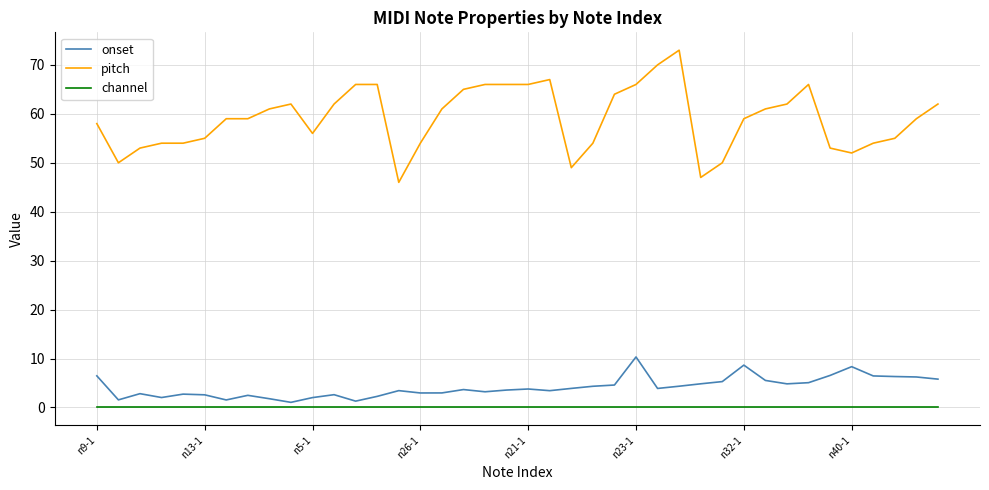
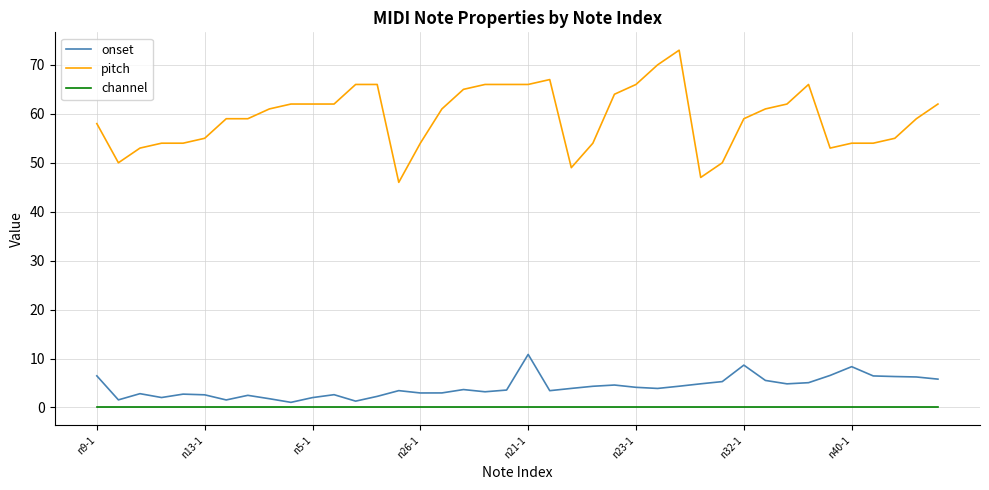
pitch, n5-1: 56 -> 62
onset, n21-1: 4 -> 11
onset, n23-1: 10 -> 4
pitch, n40-1: 52 -> 54
